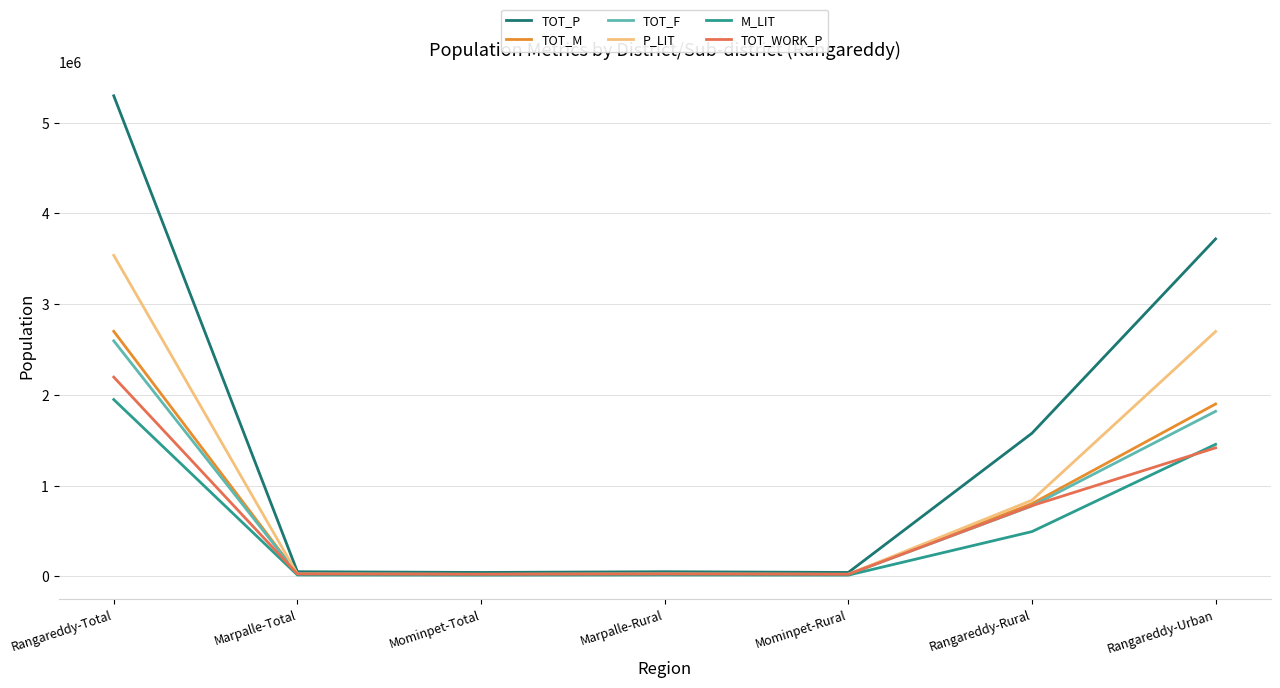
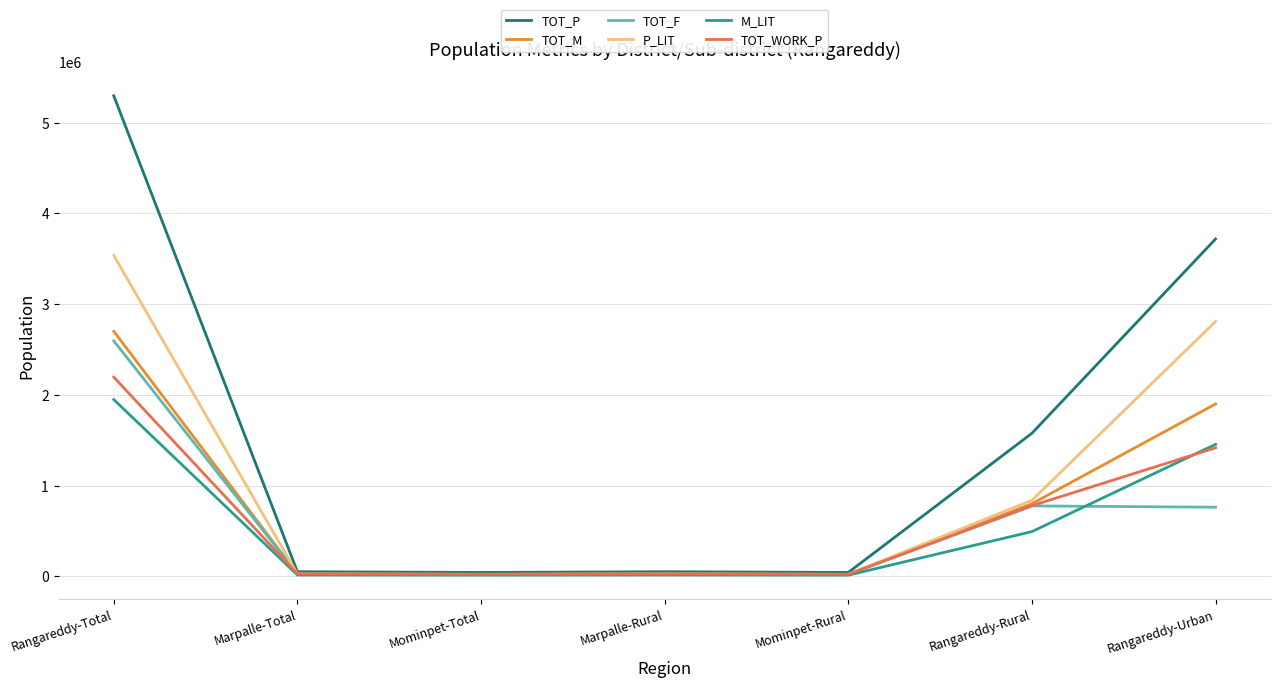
TOT_F, Rangareddy-Urban: 1800000 -> 800000
P_LIT, Rangareddy-Urban: 2700000 -> 2800000
